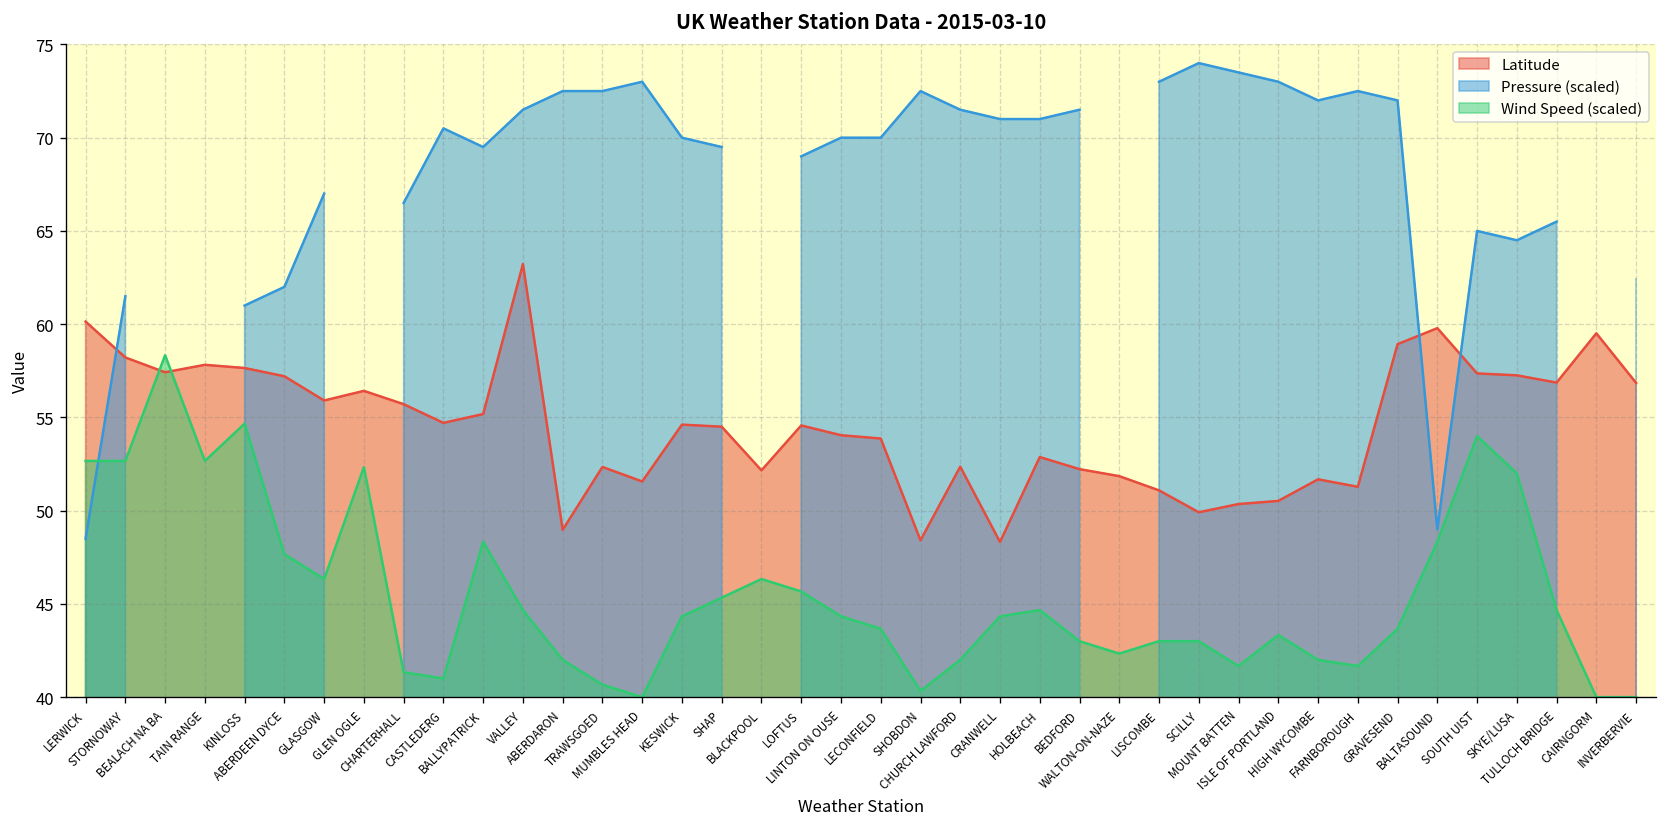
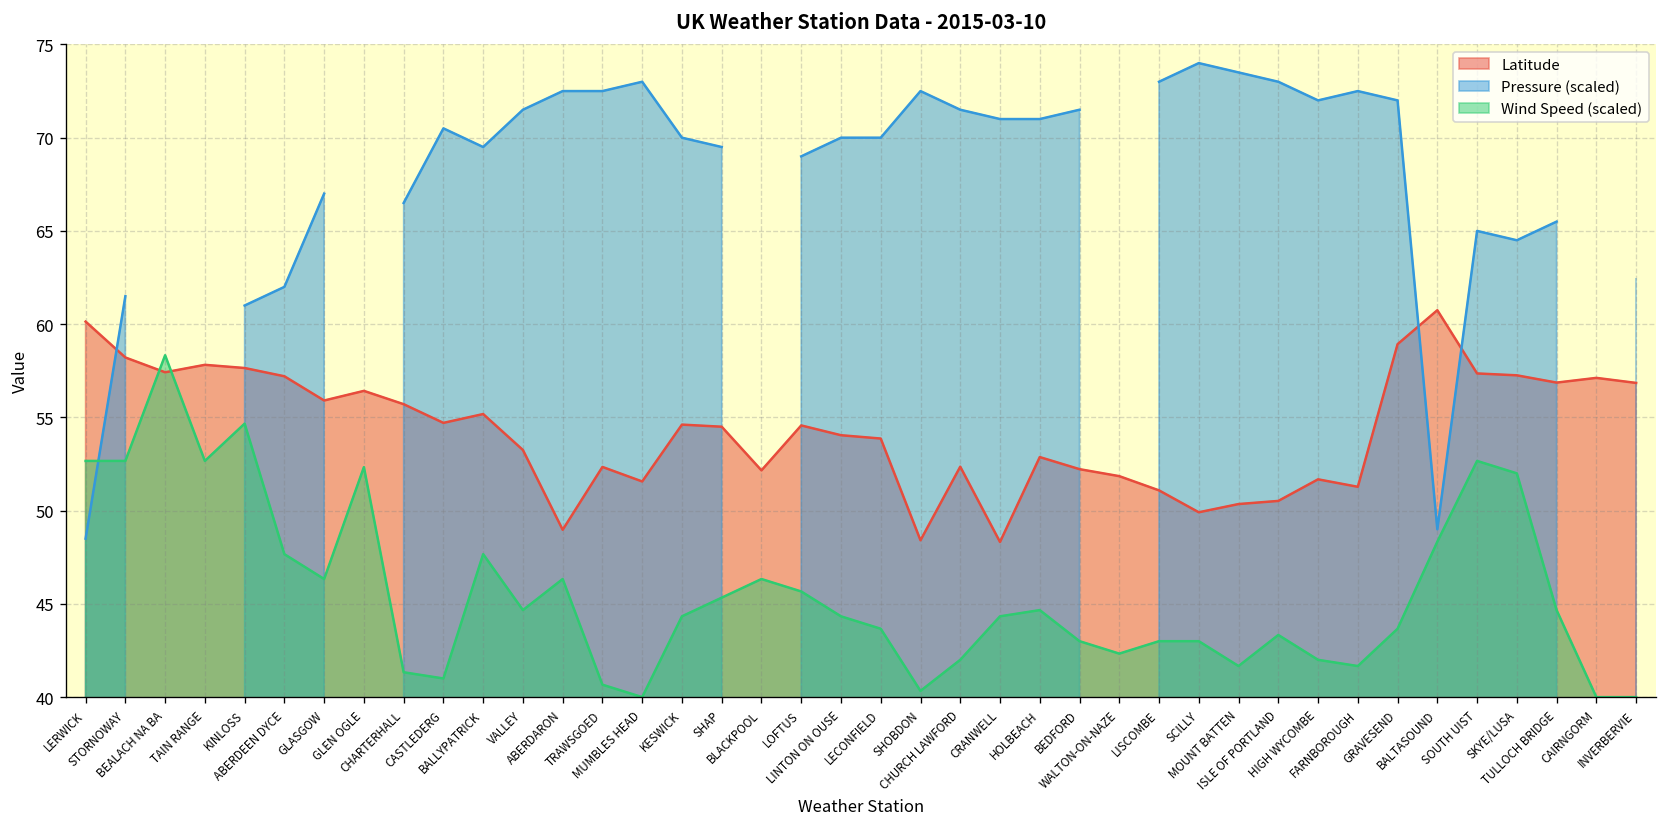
Wind Speed (scaled), BALLYPATRICK: 48.3 -> 47.7
Latitude, VALLEY: 63.2 -> 53.3
Wind Speed (scaled), ABERDARON: 42.0 -> 46.3
Latitude, BALTASOUND: 59.8 -> 60.7
Wind Speed (scaled), SOUTH UIST: 54.0 -> 52.7
Latitude, CAIRNGORM: 59.5 -> 57.1
